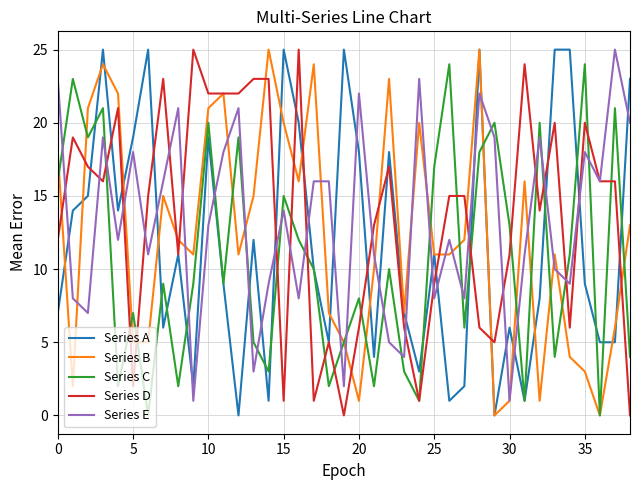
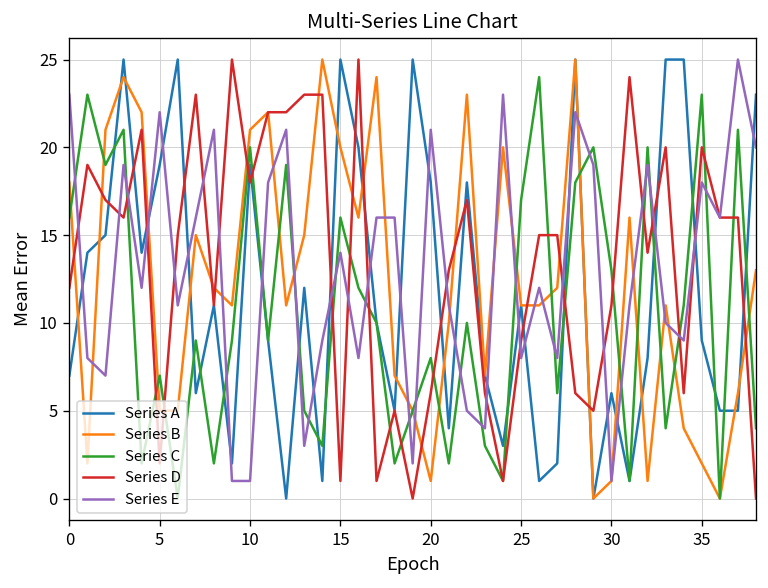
Series E, 5: 18 -> 22
Series D, 10: 22 -> 18
Series E, 10: 13 -> 1
Series C, 15: 15 -> 16
Series E, 20: 22 -> 21
Series B, 35: 3 -> 2
Series C, 35: 24 -> 23
